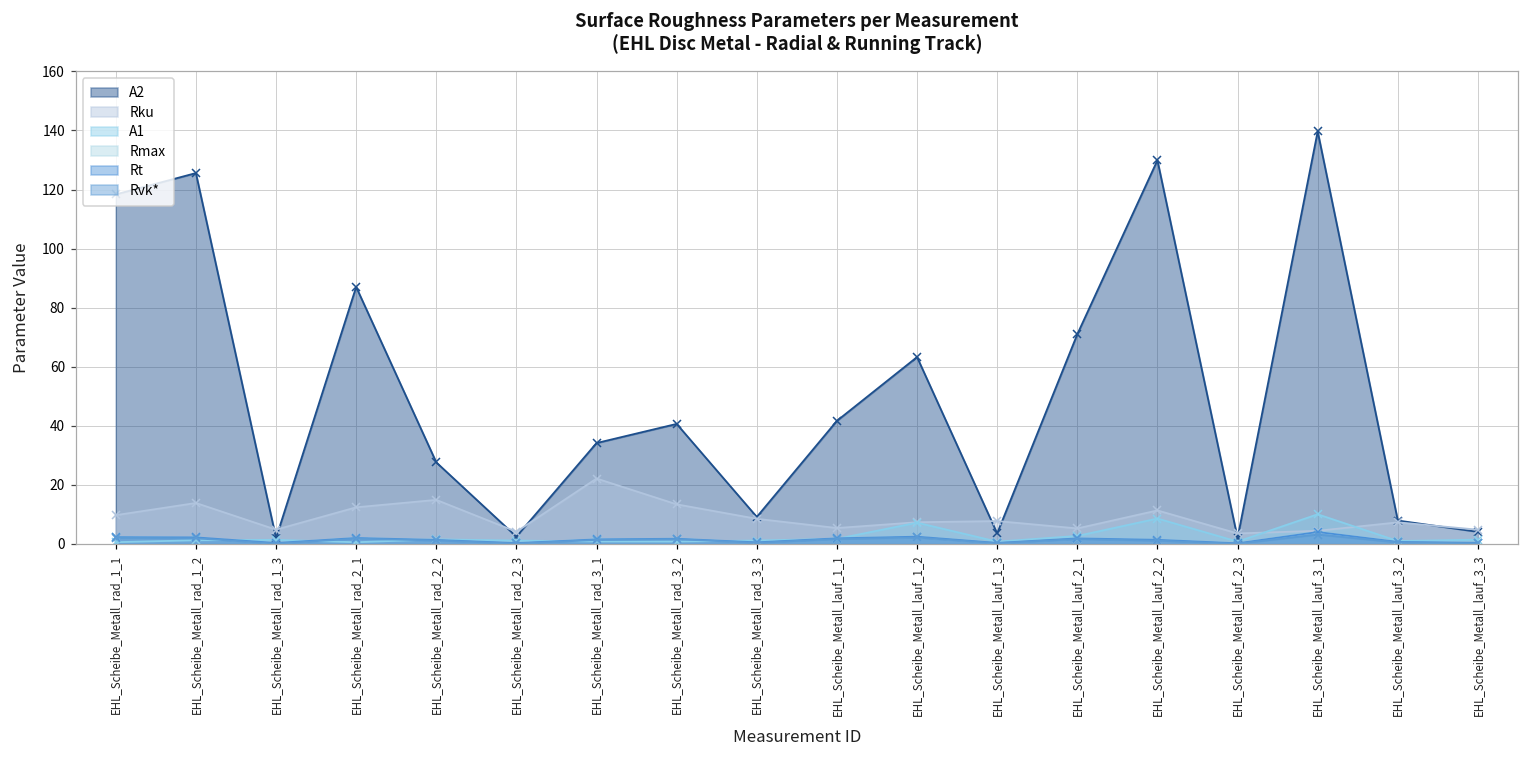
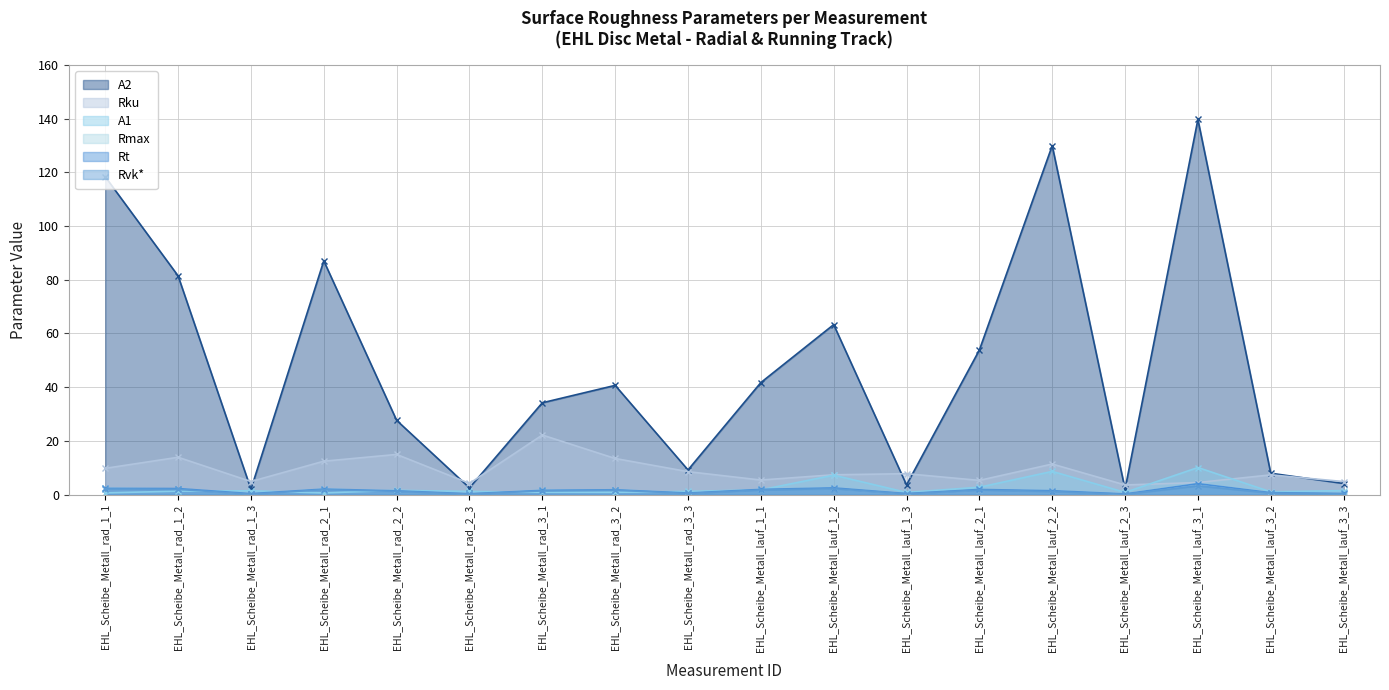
A2, EHL_Scheibe_Metall_rad_1_2: 126 -> 81
A2, EHL_Scheibe_Metall_lauf_2_1: 71 -> 54
